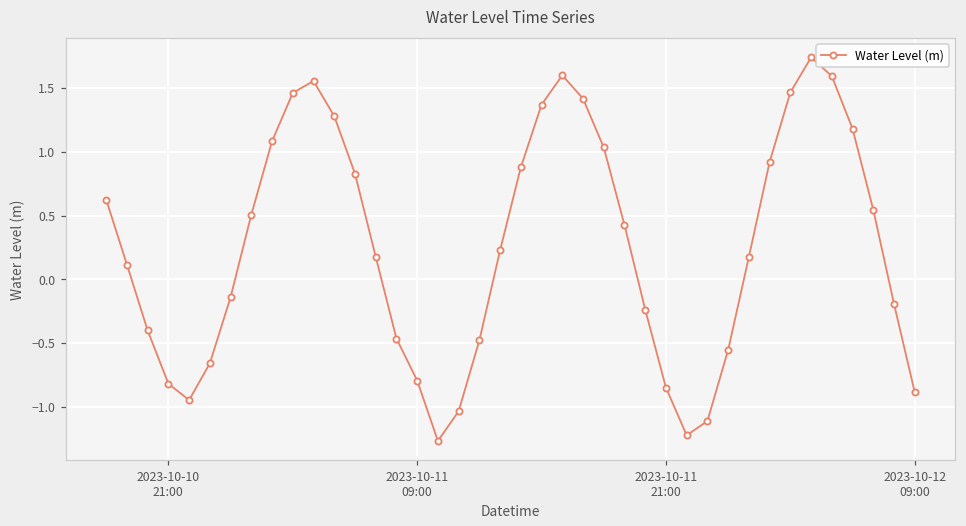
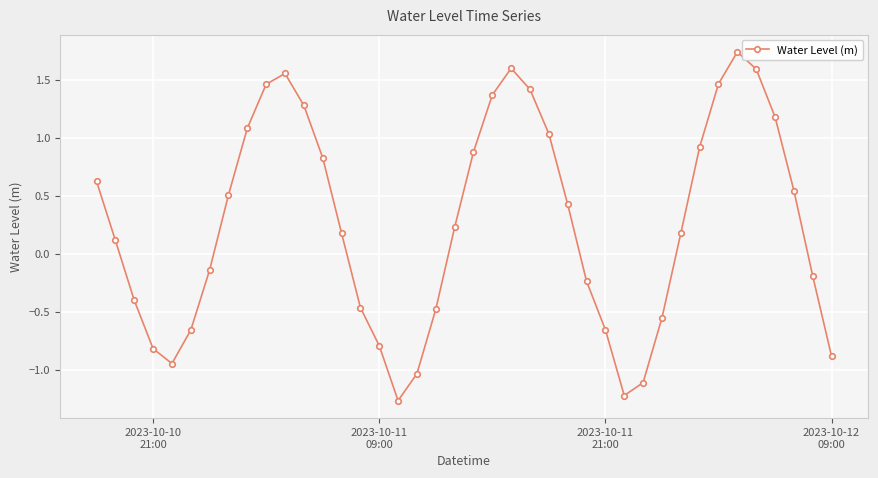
2023-10-11 21:00: -0.85 -> -0.65
